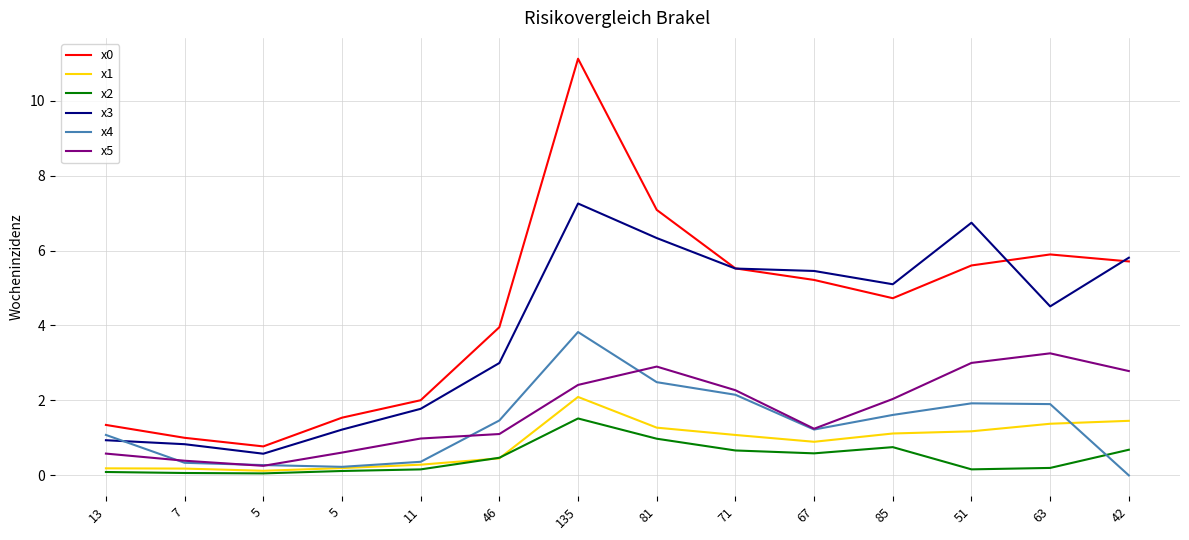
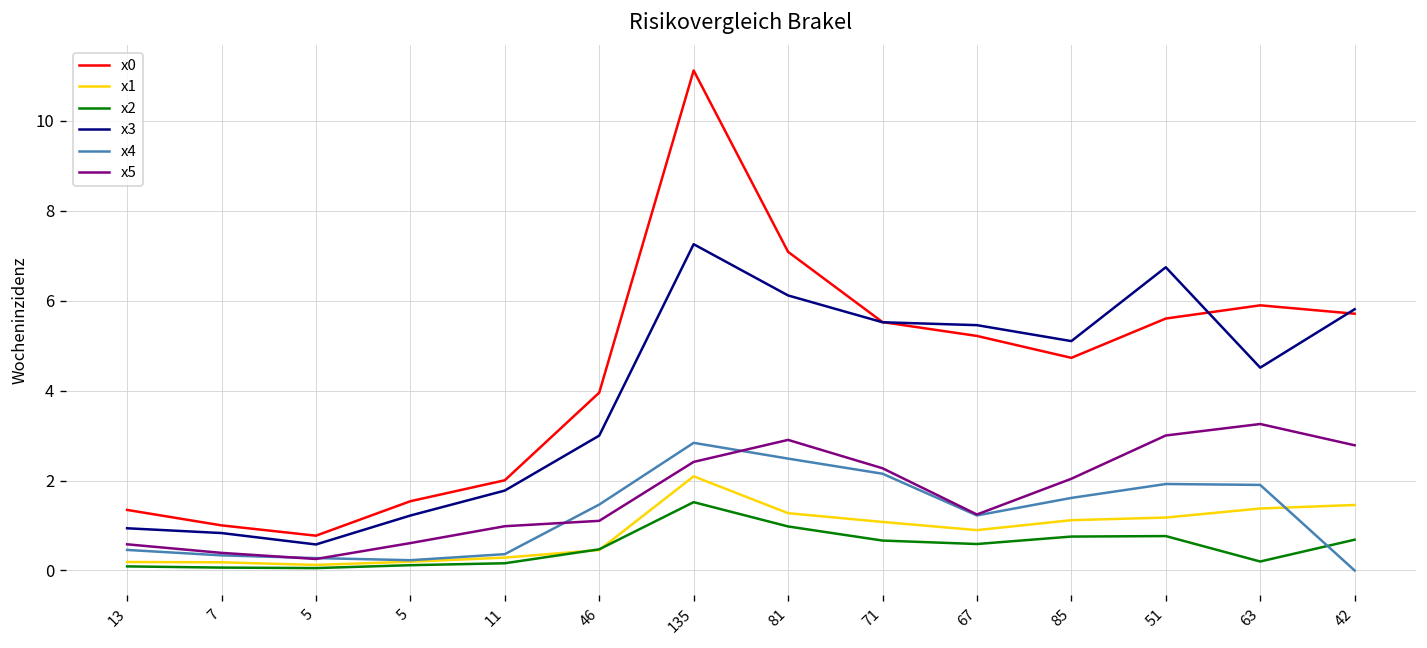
x4, 13: 1.1 -> 0.5
x4, 135: 3.8 -> 2.8
x3, 81: 6.3 -> 6.1
x2, 51: 0.2 -> 0.8
